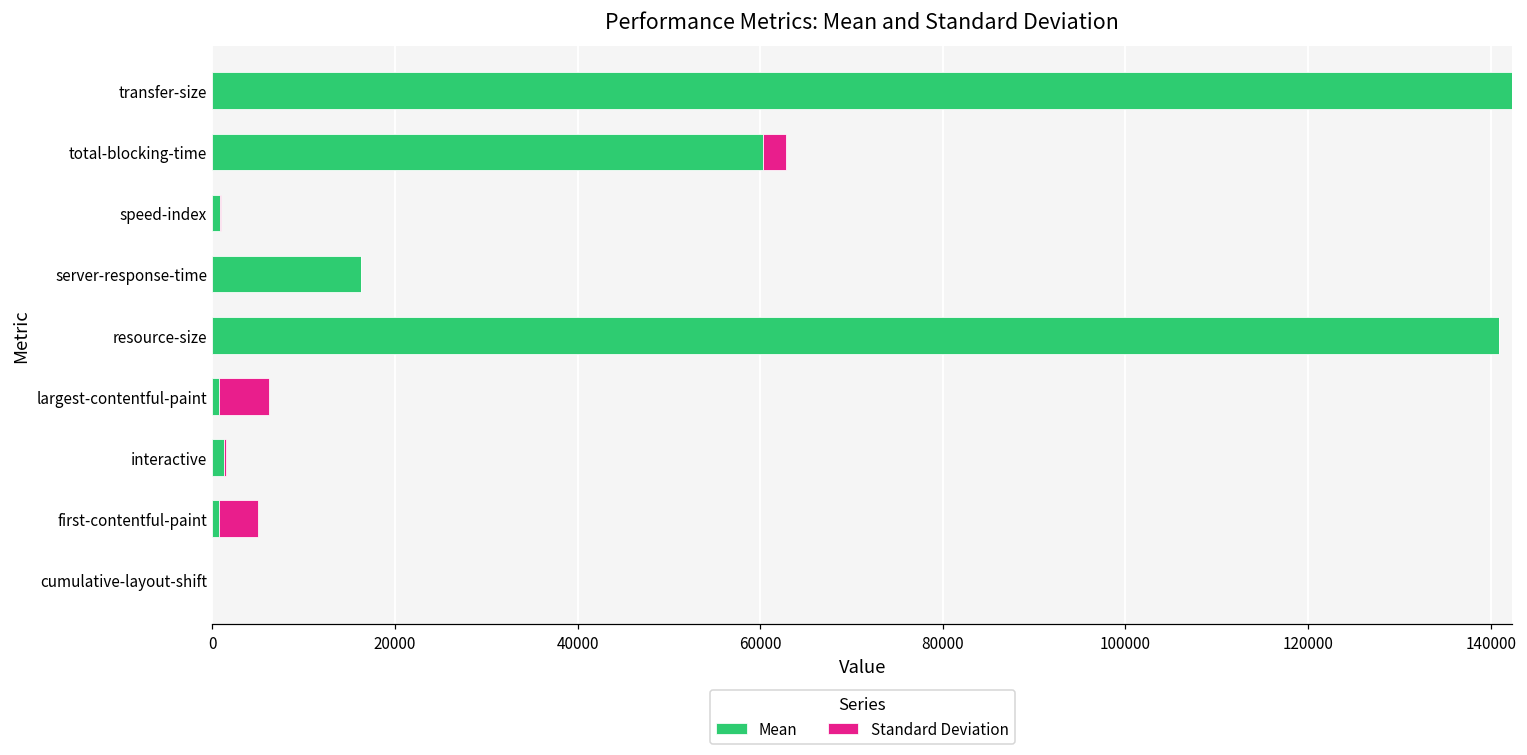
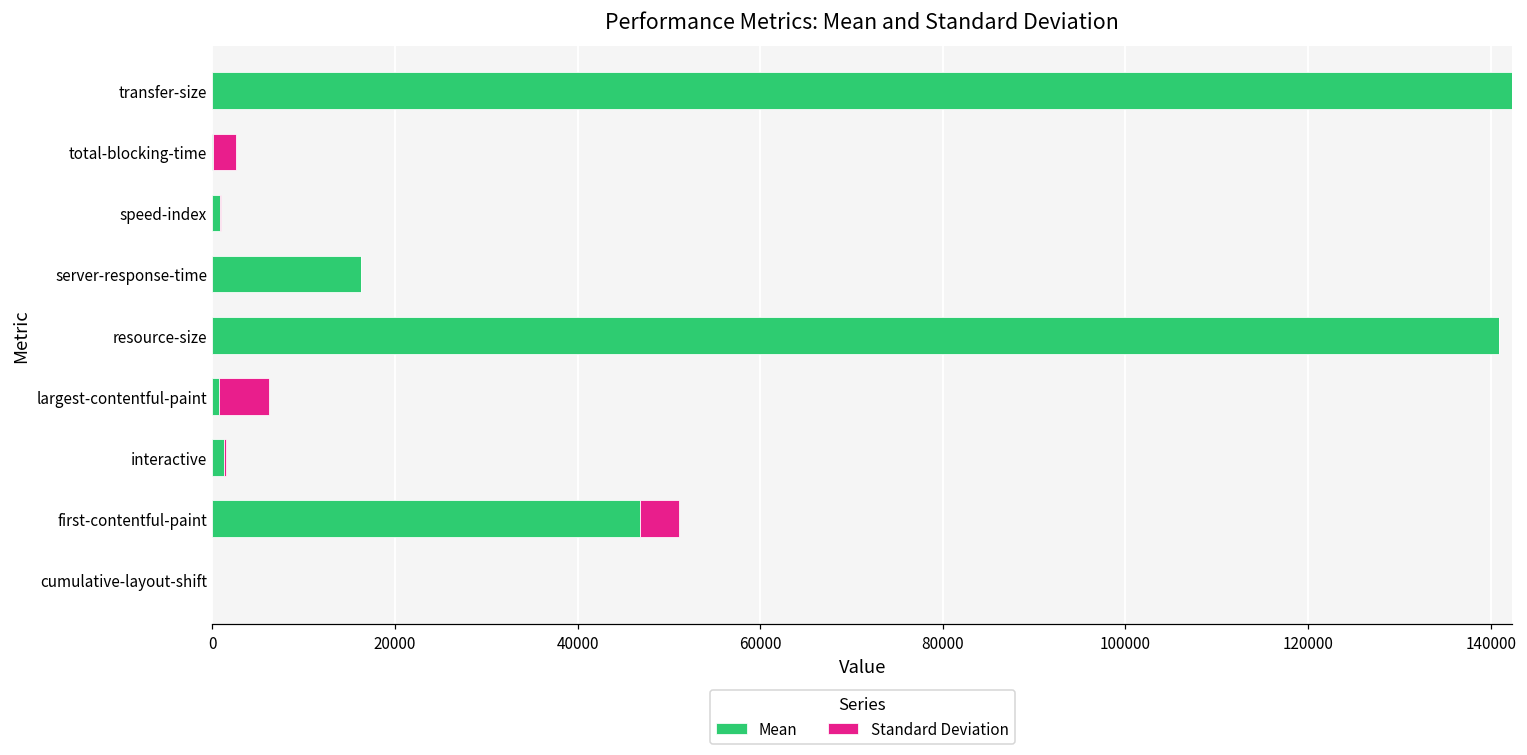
Mean, total-blocking-time: 60000 -> 0
Mean, first-contentful-paint: 1000 -> 47000
